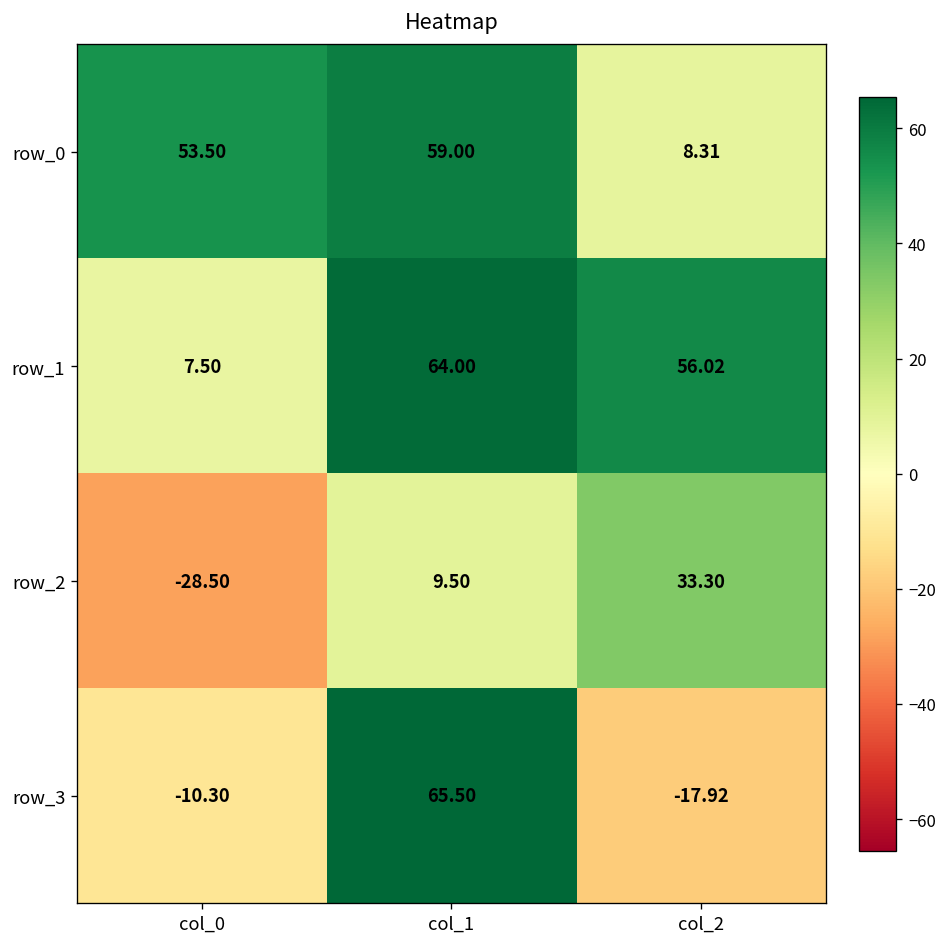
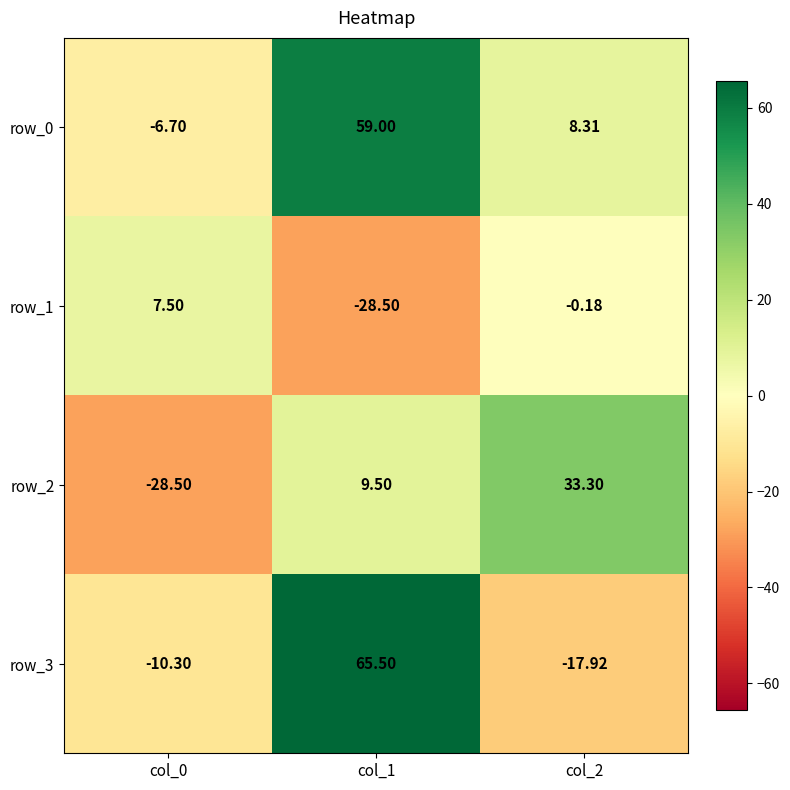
row_0, col_0: 53.50 -> -6.70
row_1, col_1: 64.00 -> -28.50
row_1, col_2: 56.02 -> -0.18
